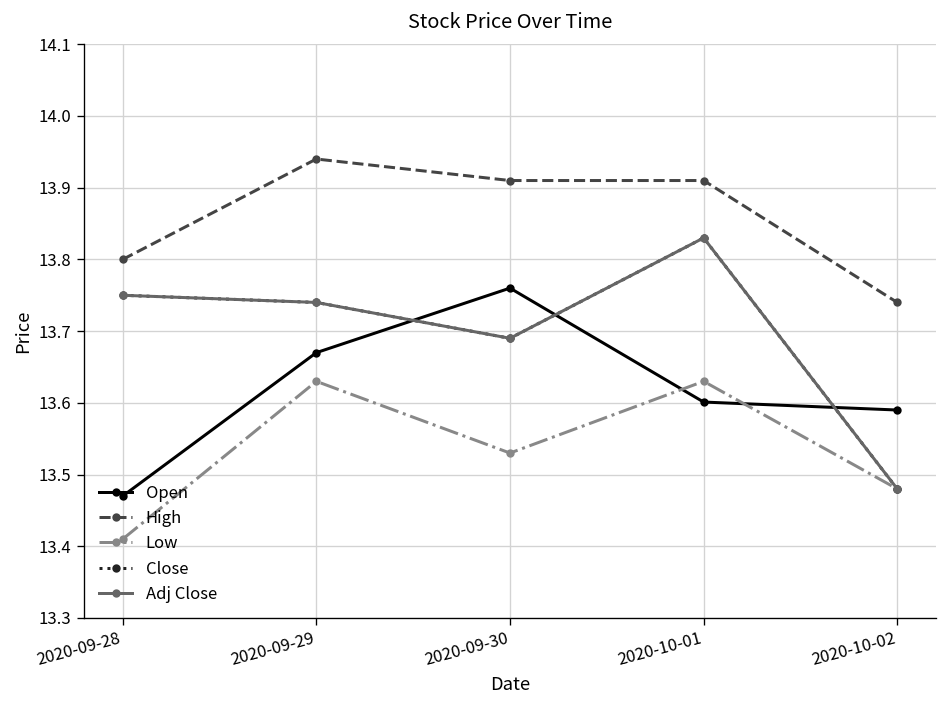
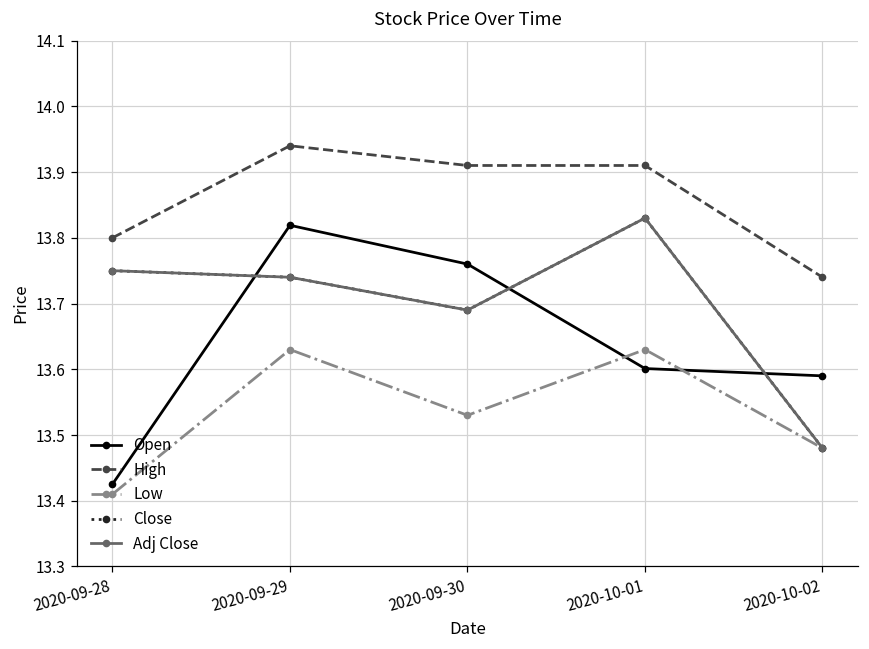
Open, 2020-09-28: 13.47 -> 13.43
Open, 2020-09-29: 13.67 -> 13.82
